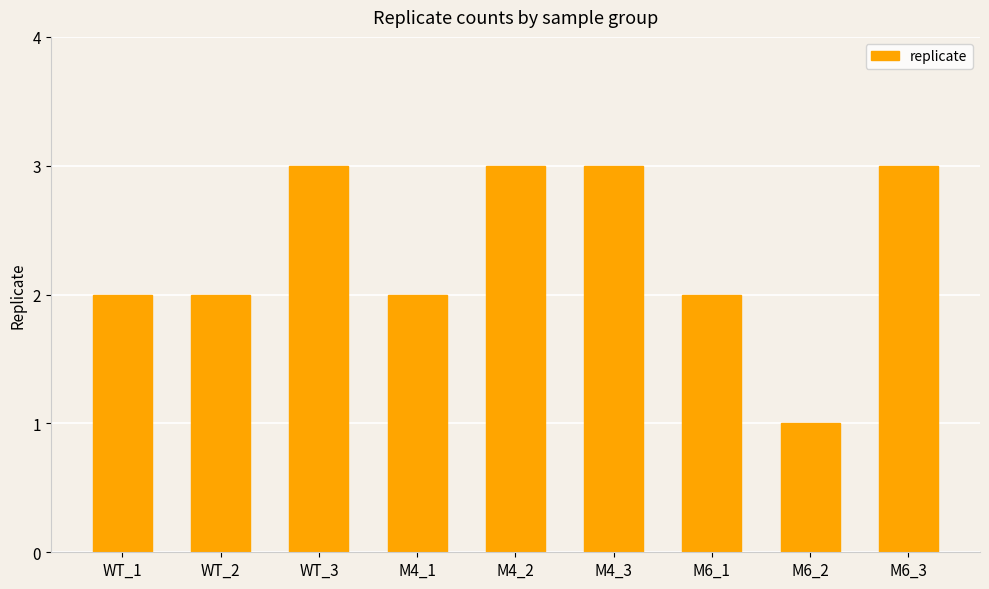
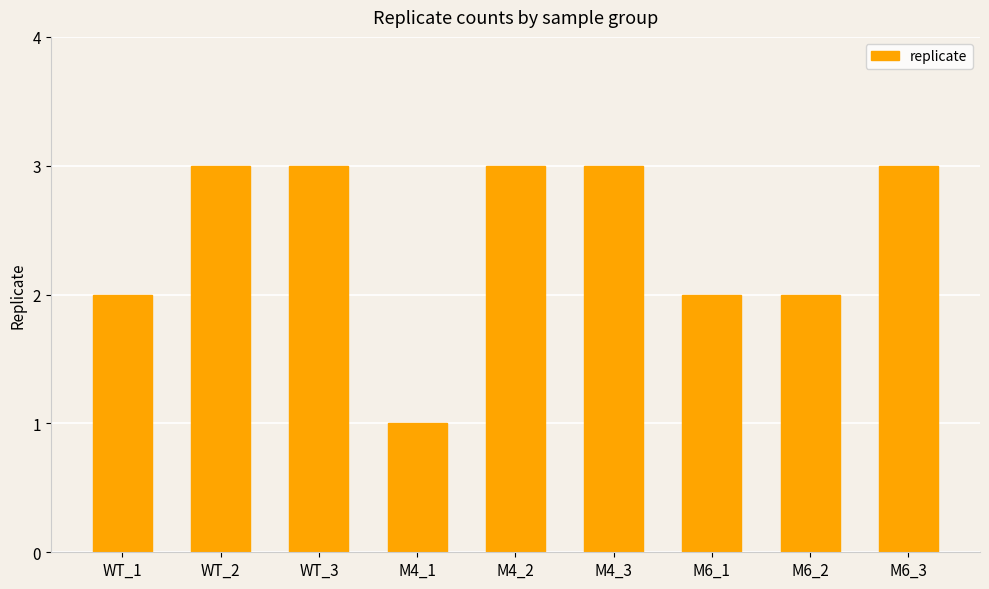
WT_2: 2 -> 3
M4_1: 2 -> 1
M6_2: 1 -> 2
